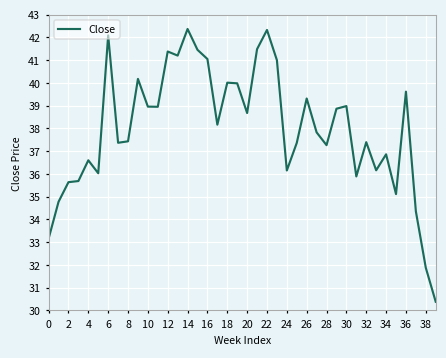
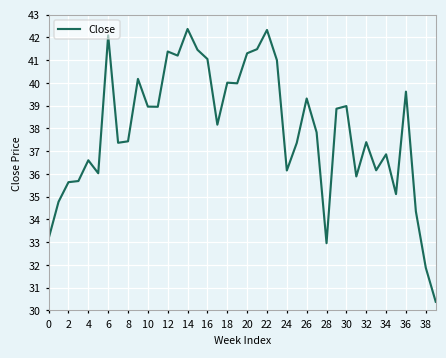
20: 38.7 -> 41.3
28: 37.3 -> 33.0
